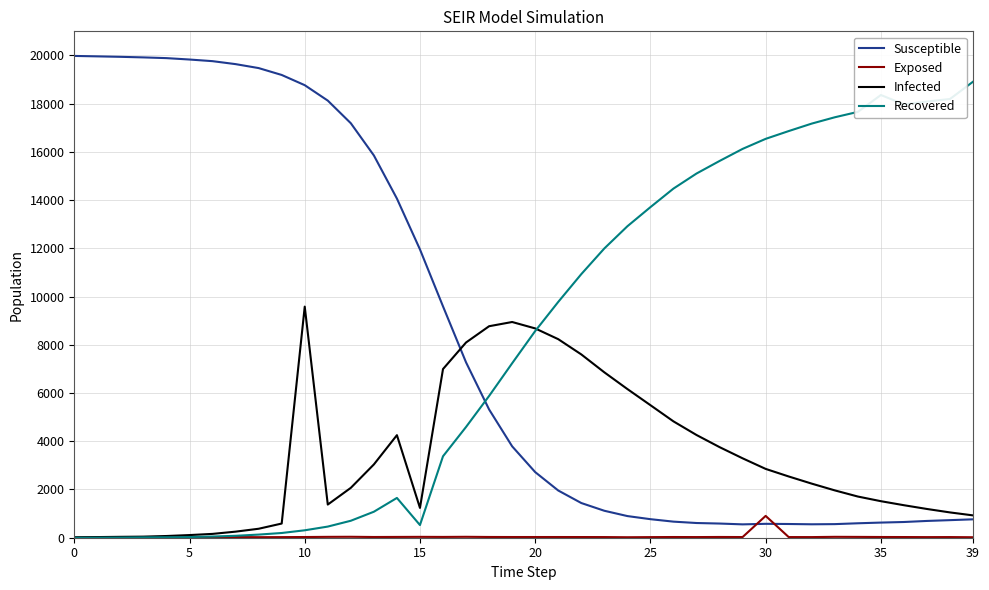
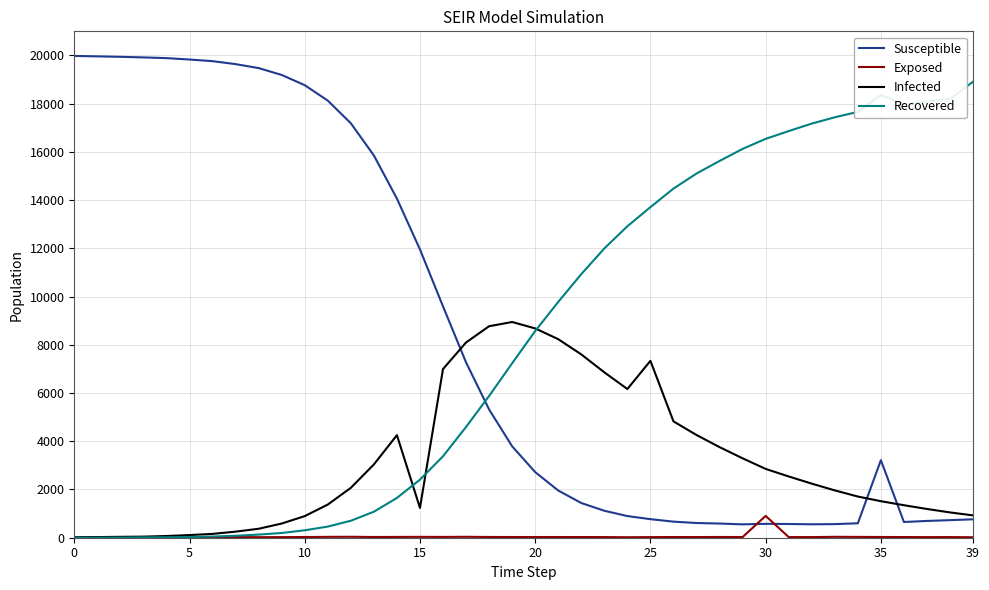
Infected, 10: 9600 -> 900
Recovered, 15: 500 -> 2400
Infected, 25: 5500 -> 7300
Susceptible, 35: 600 -> 3200
